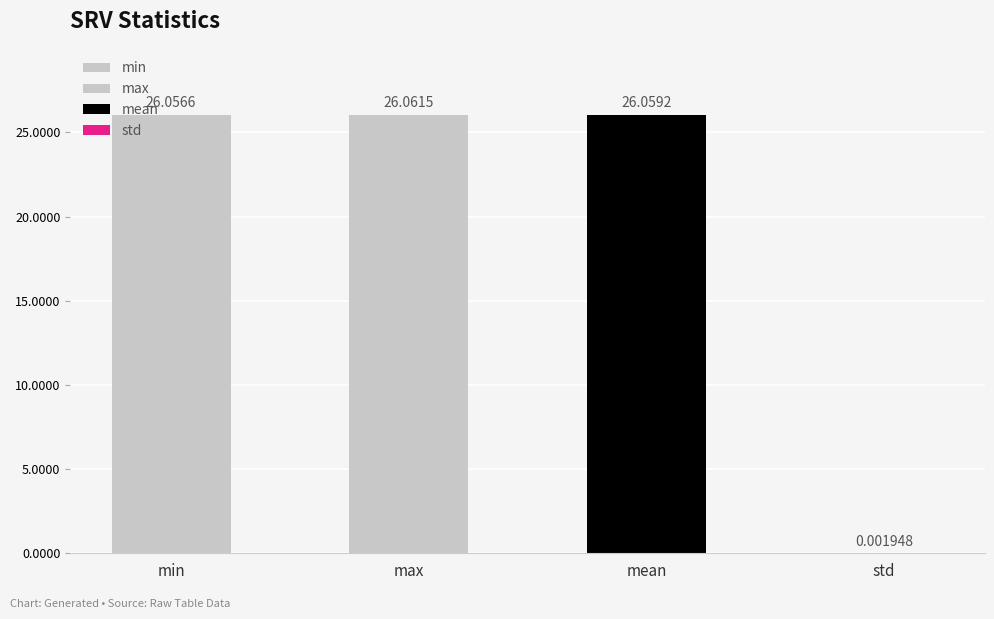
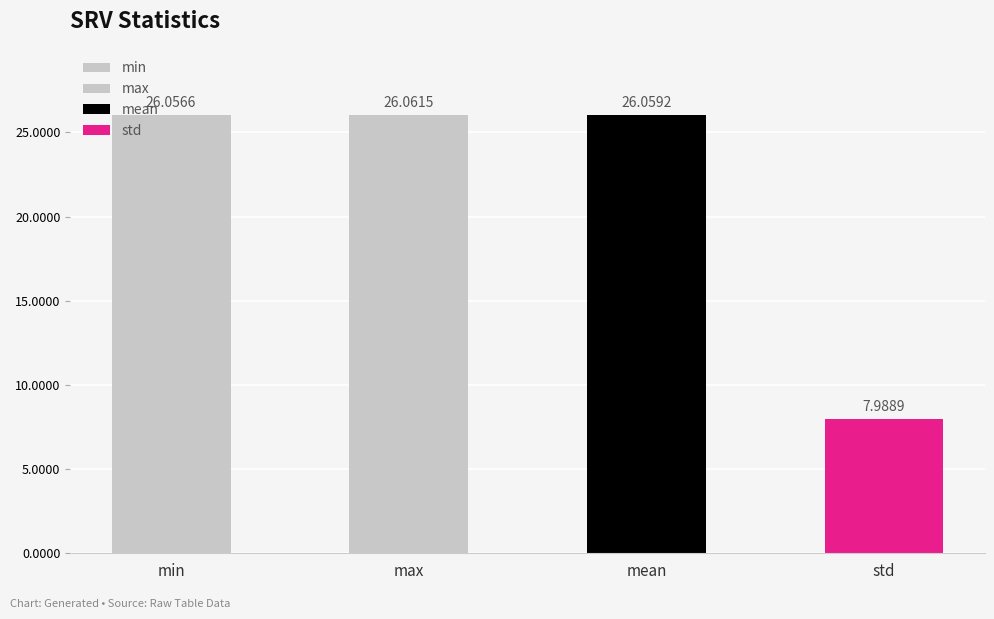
std: 0.001948 -> 7.9889
